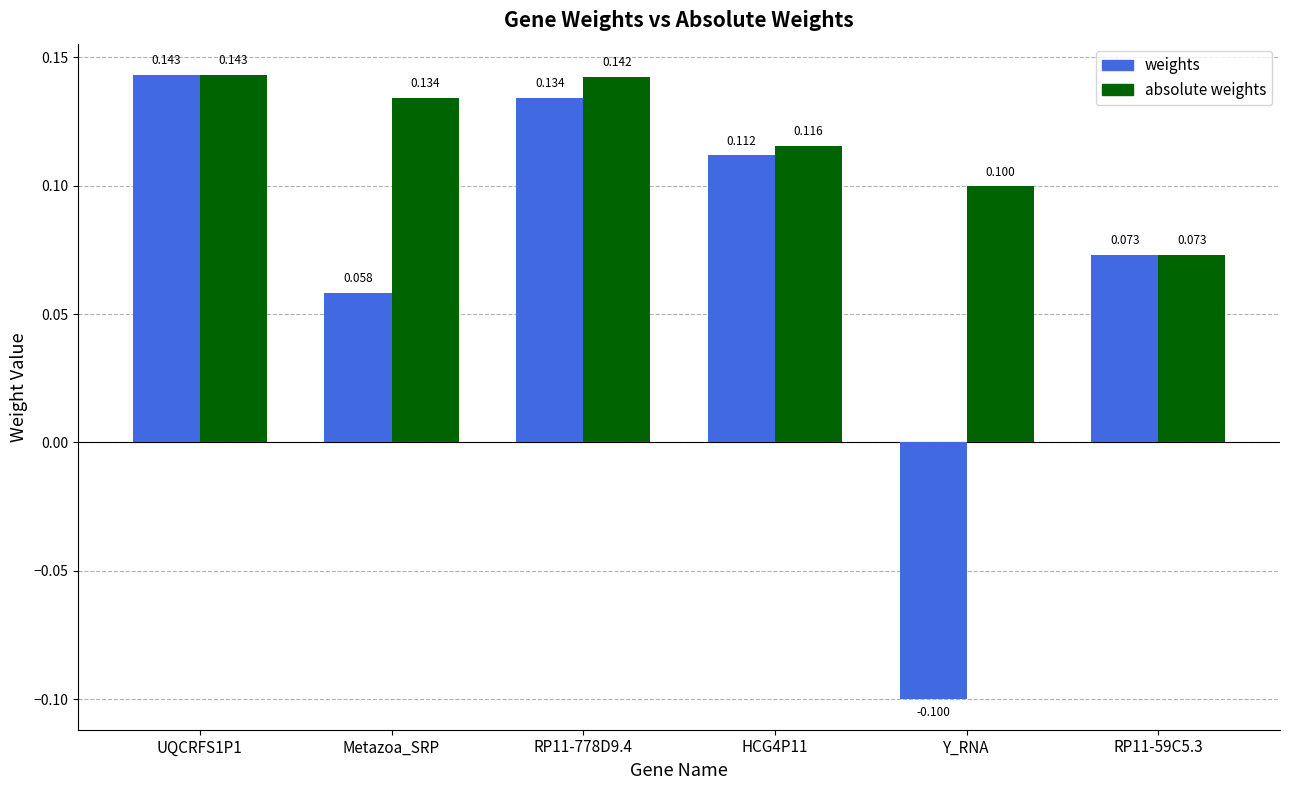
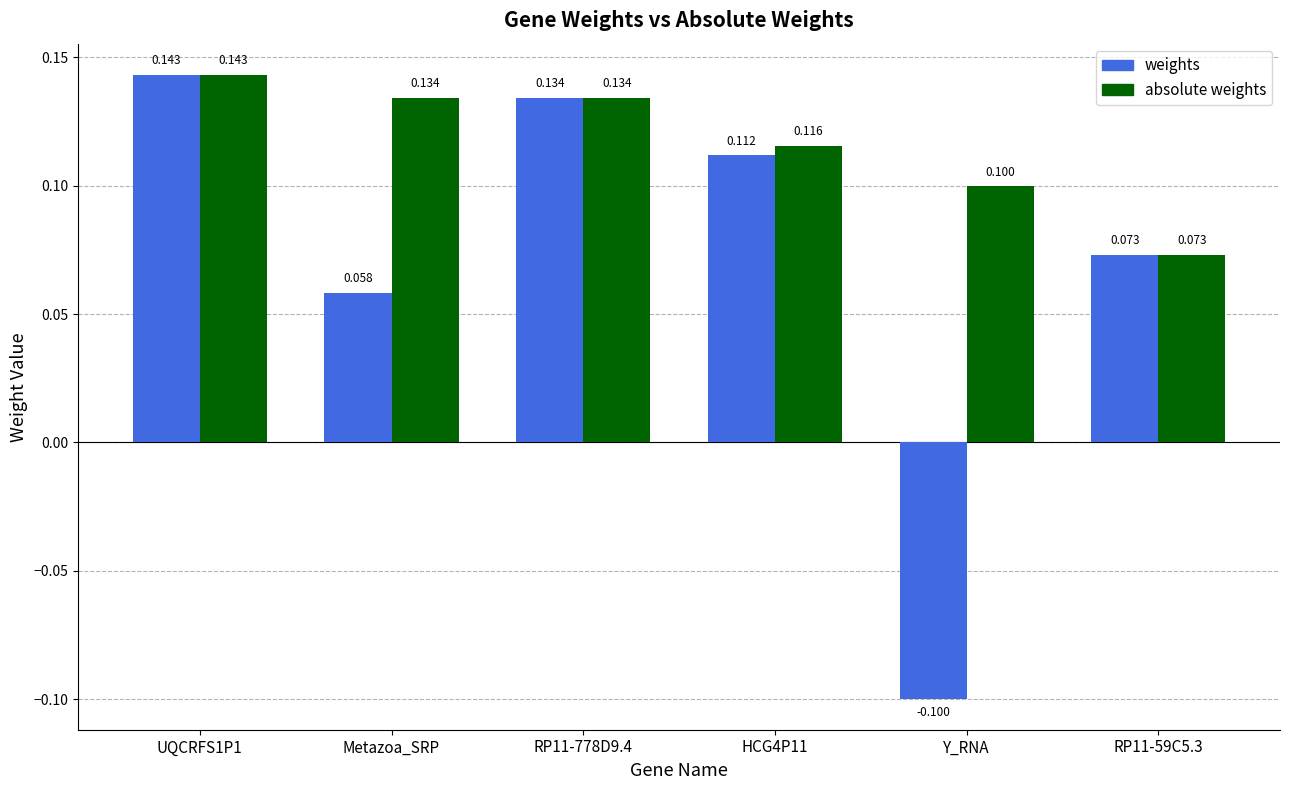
absolute weights, RP11-778D9.4: 0.142 -> 0.134
